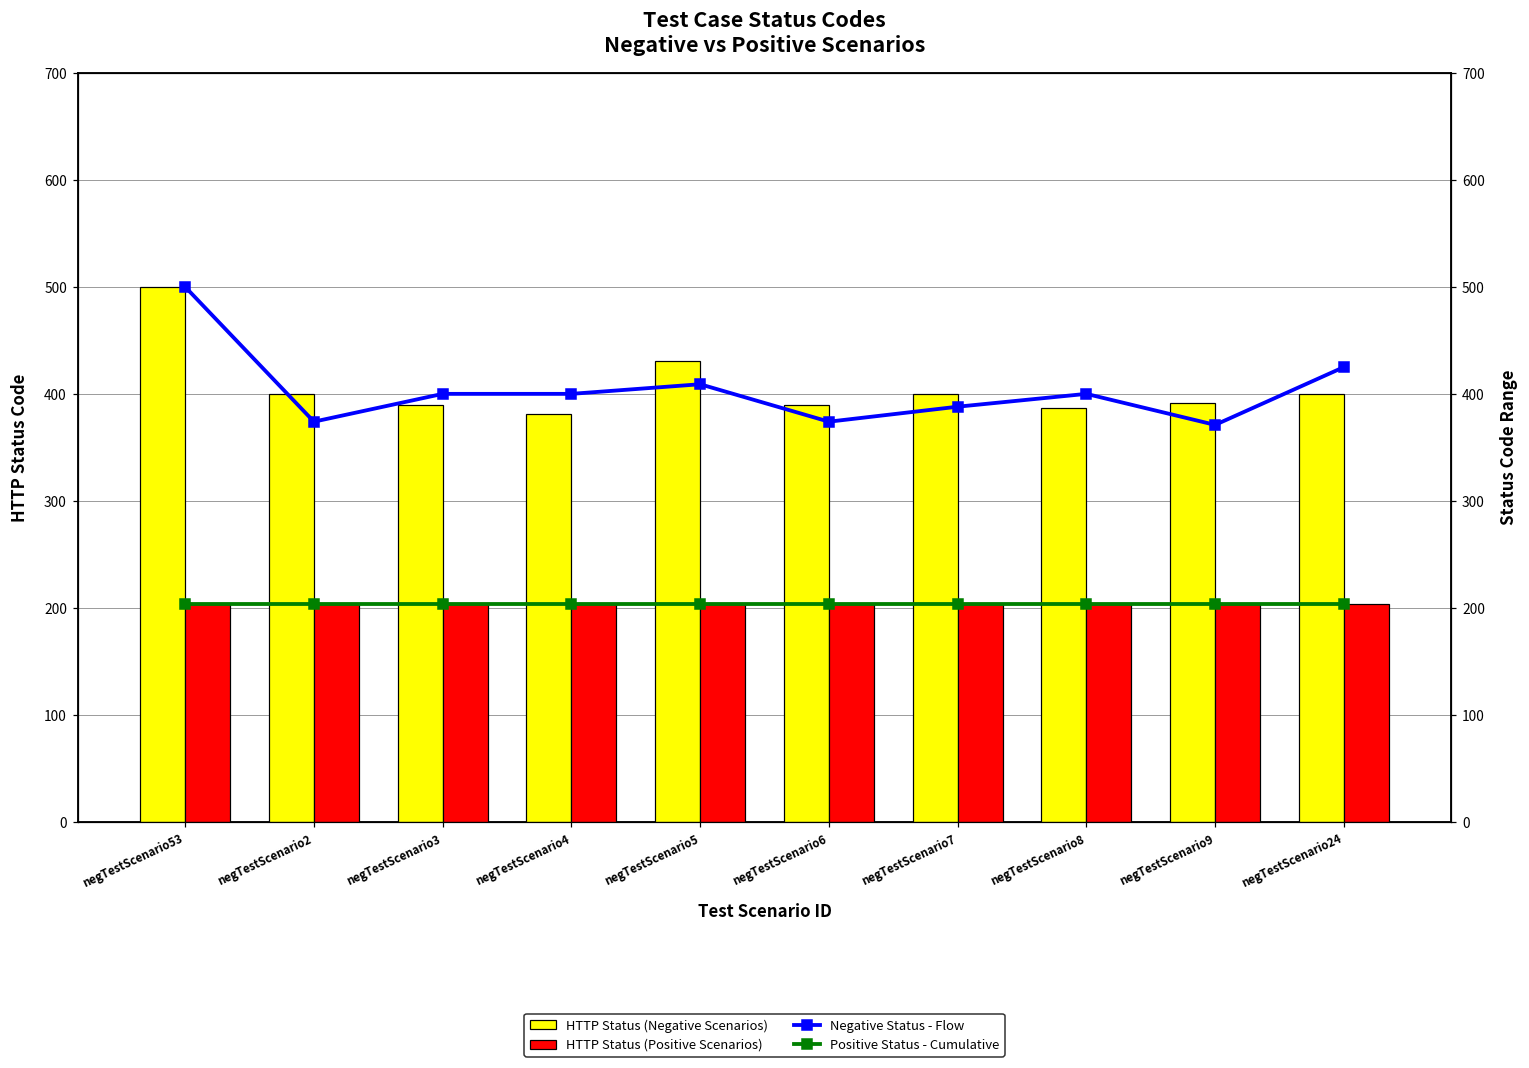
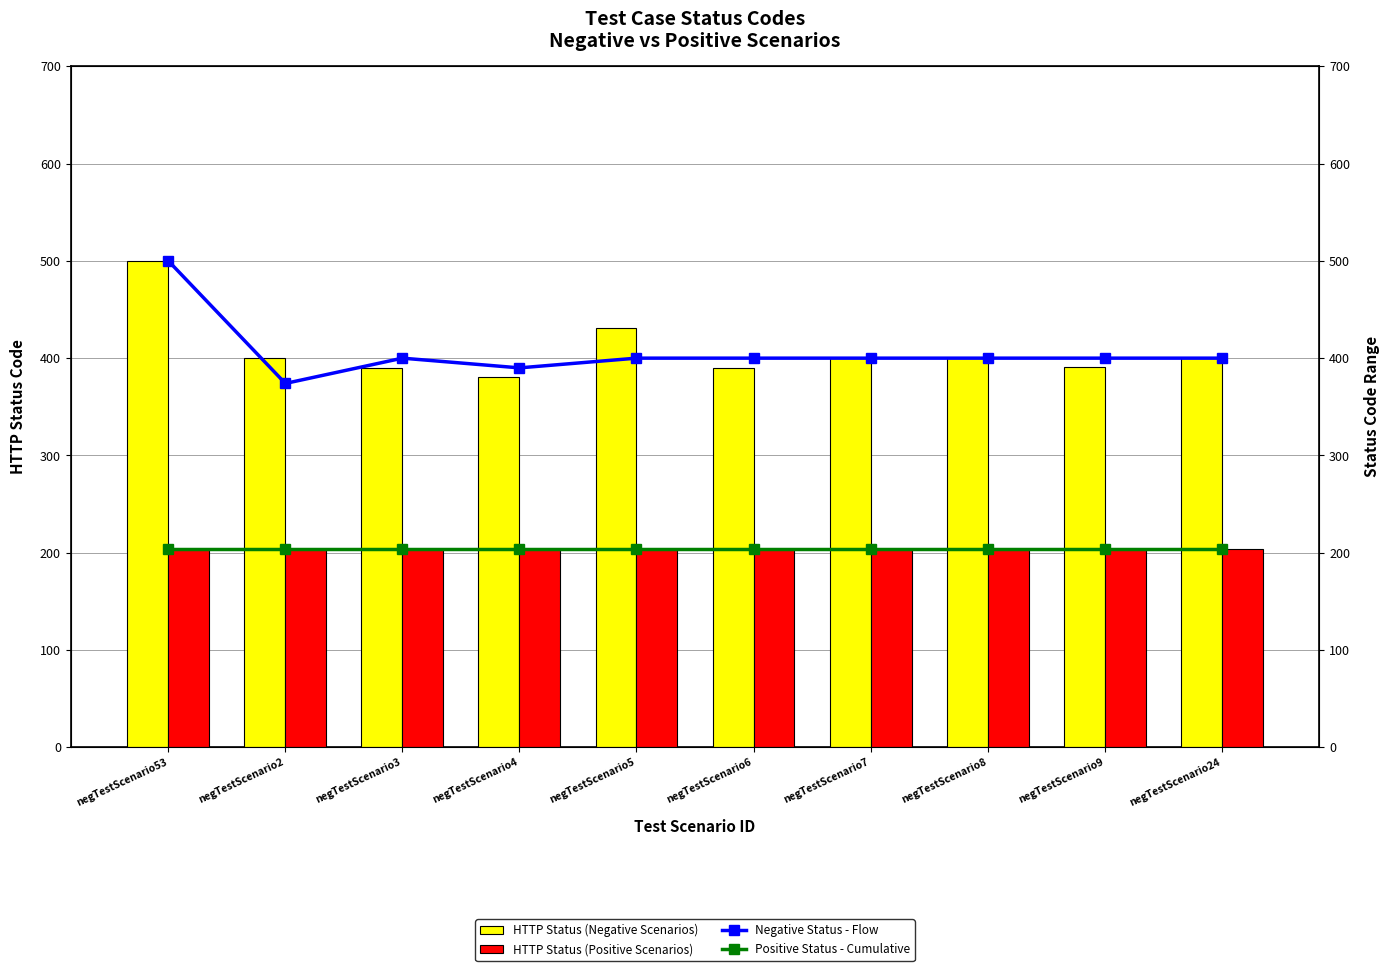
HTTP Status (Negative Scenarios), negTestScenario8: 390 -> 400
Negative Status - Flow, negTestScenario4: 400 -> 390
Negative Status - Flow, negTestScenario5: 410 -> 400
Negative Status - Flow, negTestScenario6: 370 -> 400
Negative Status - Flow, negTestScenario7: 390 -> 400
Negative Status - Flow, negTestScenario9: 370 -> 400
Negative Status - Flow, negTestScenario24: 430 -> 400
